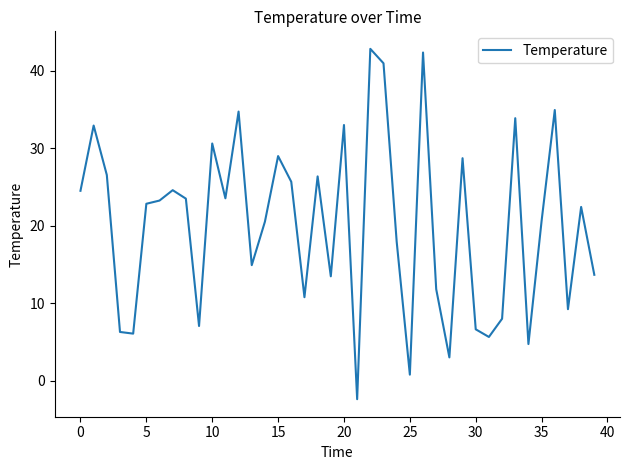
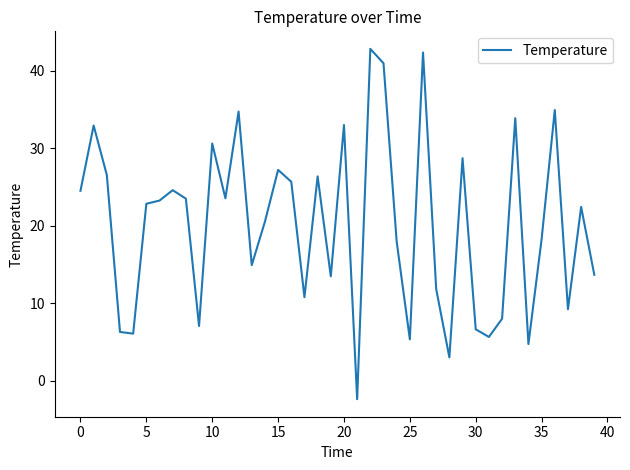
15: 29 -> 27
25: 1 -> 5
35: 21 -> 18
